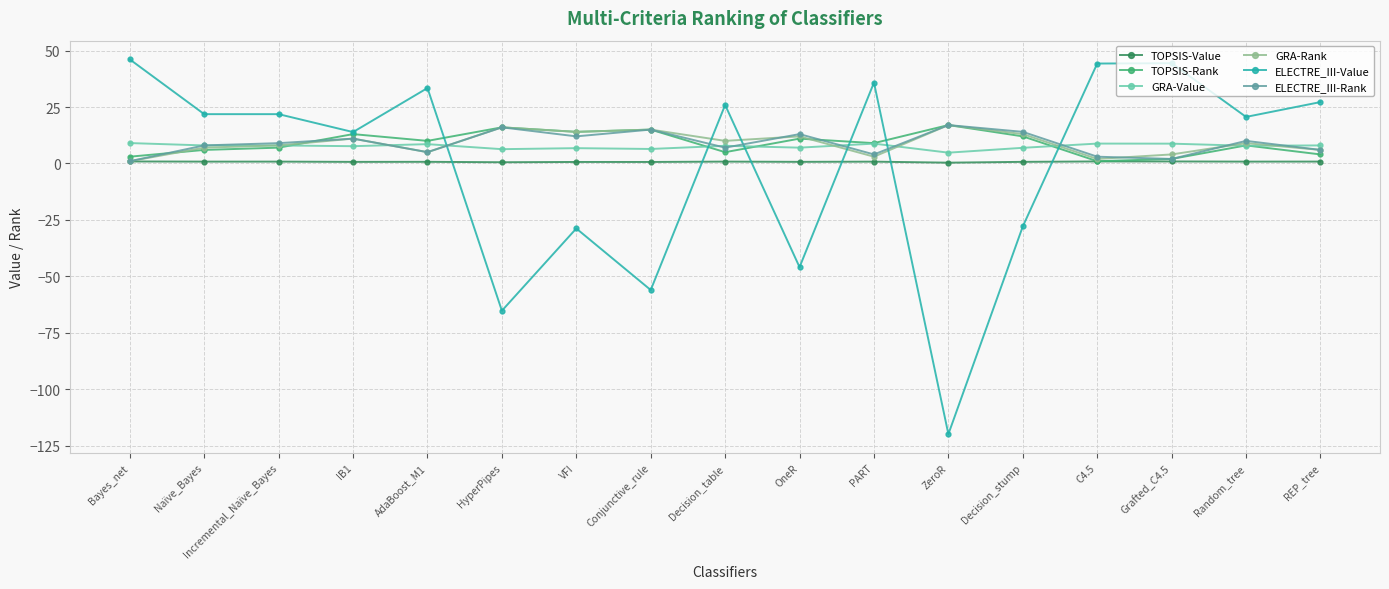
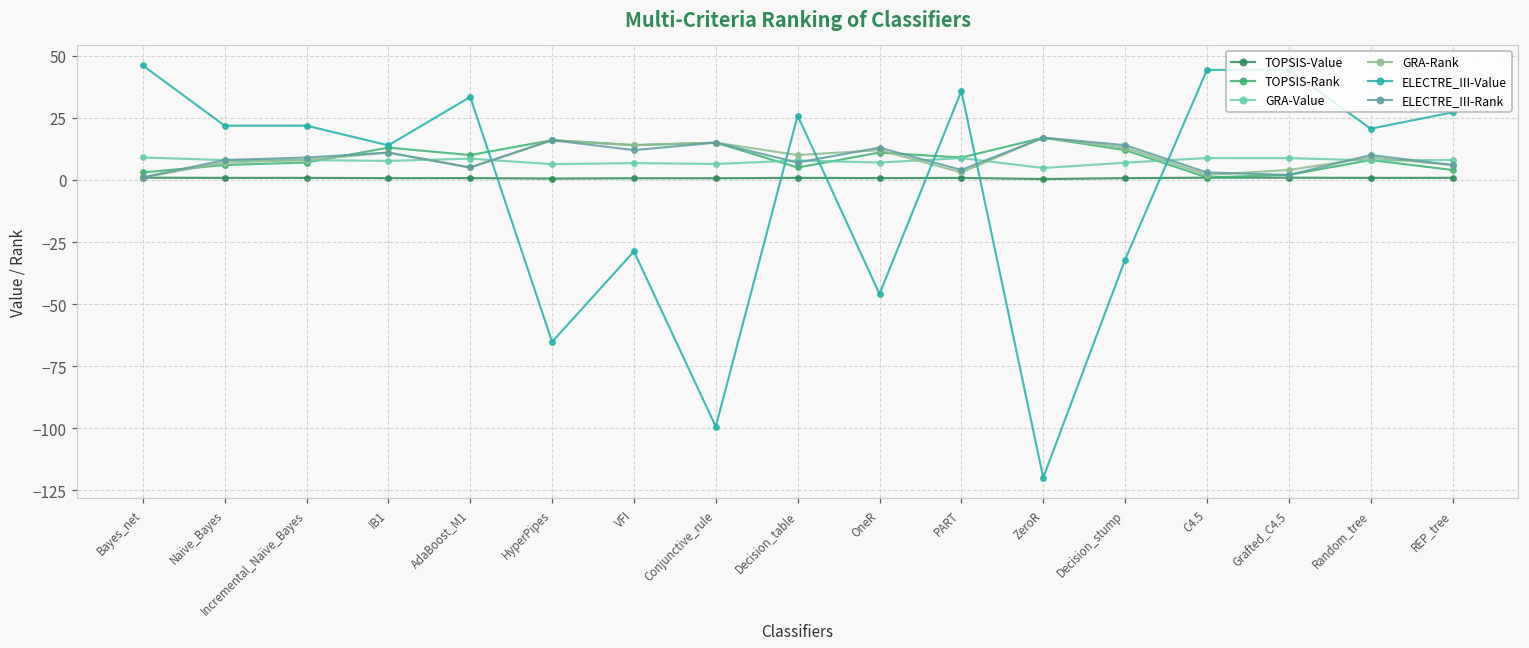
ELECTRE_III-Value, Conjunctive_rule: -56 -> -99
ELECTRE_III-Value, Decision_stump: -28 -> -32
